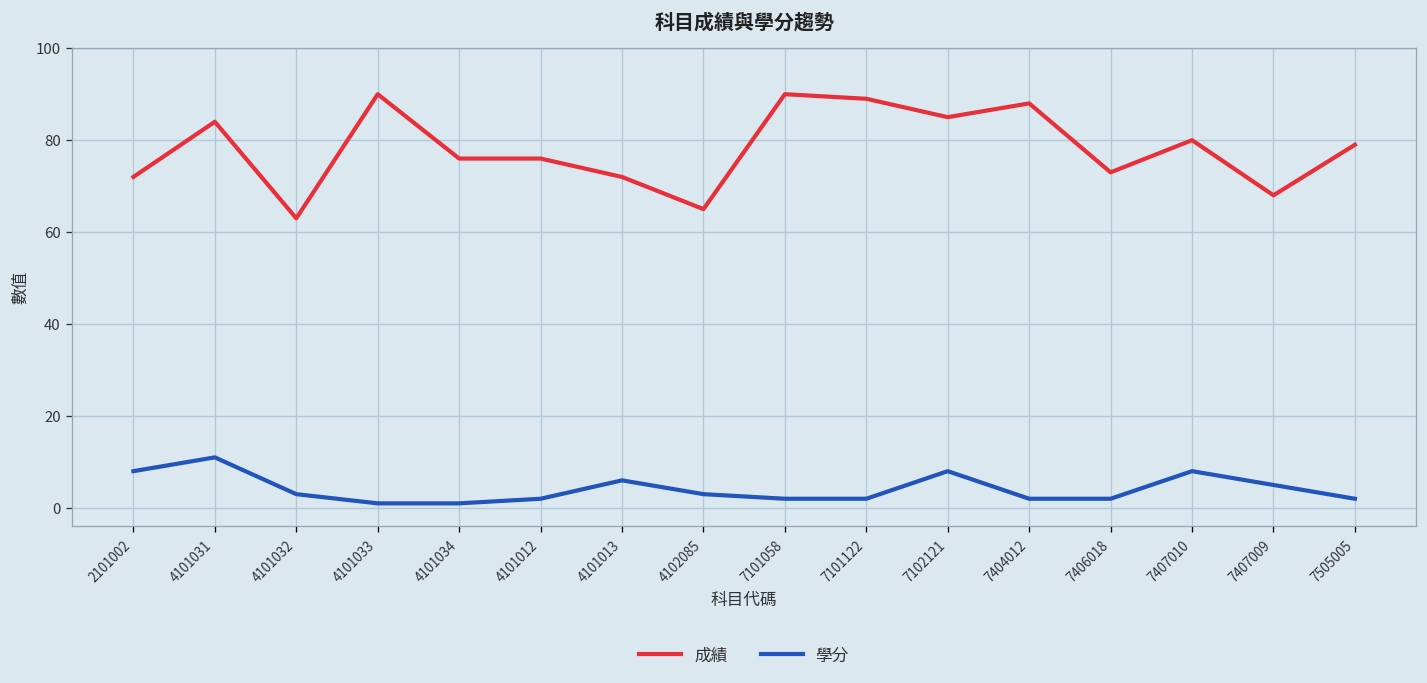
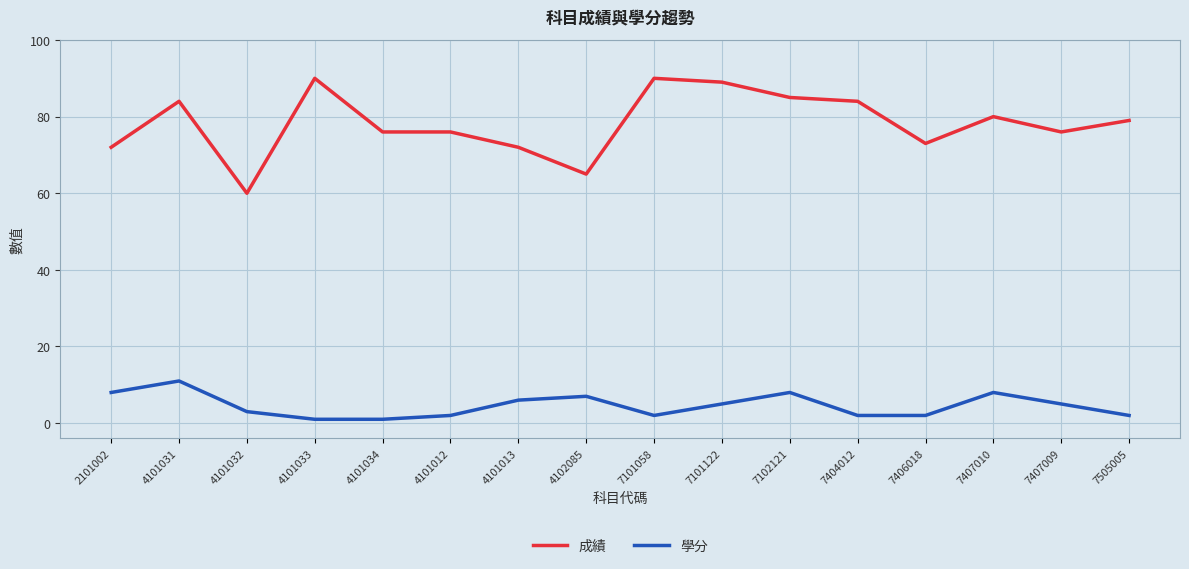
成績, 4101032: 63 -> 60
學分, 4102085: 3 -> 7
學分, 7101122: 2 -> 5
成績, 7404012: 88 -> 84
成績, 7407009: 68 -> 76
